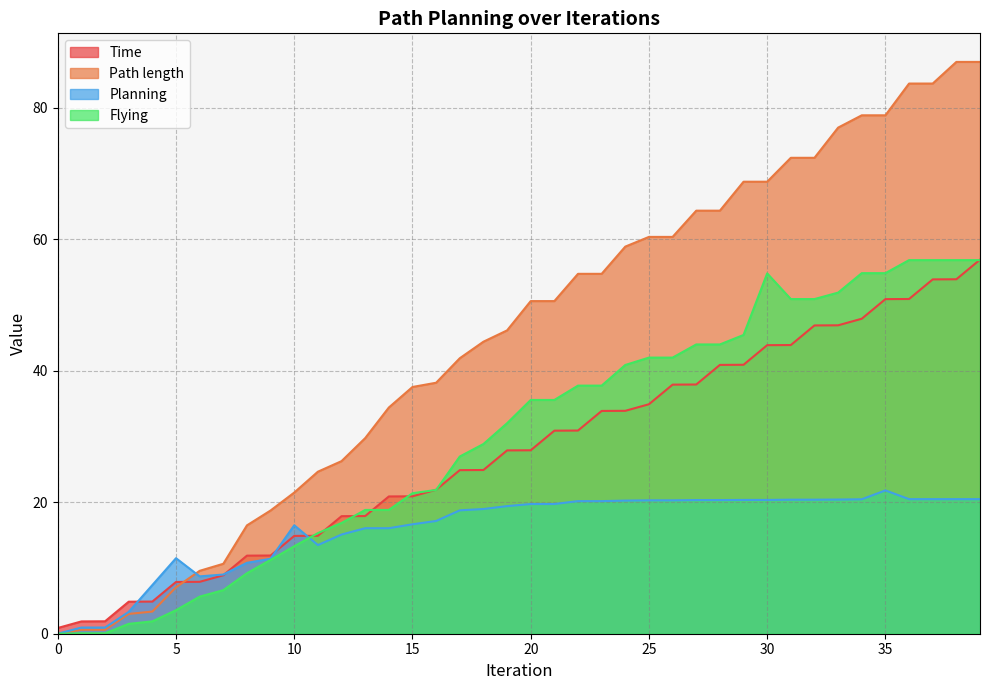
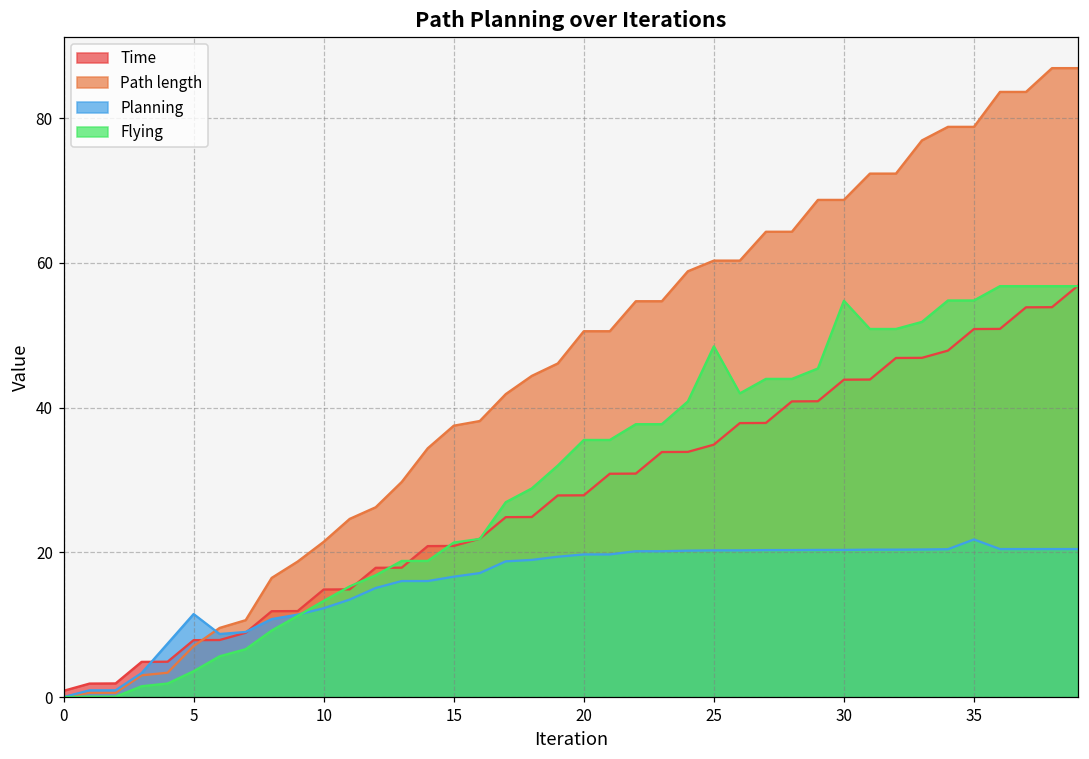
Planning, 10: 16 -> 12
Flying, 25: 42 -> 48
